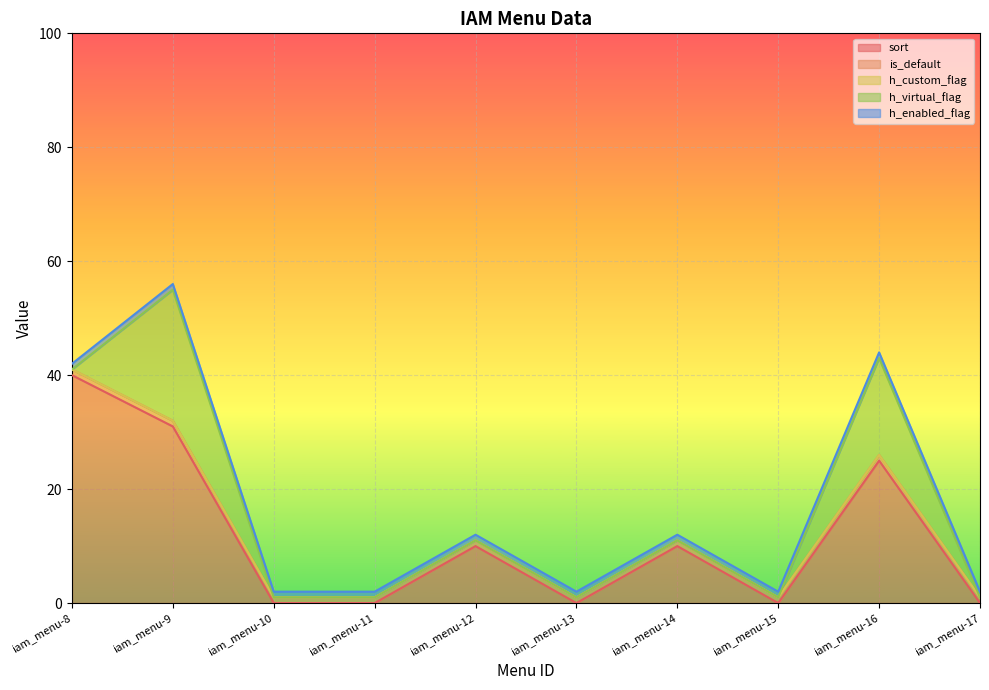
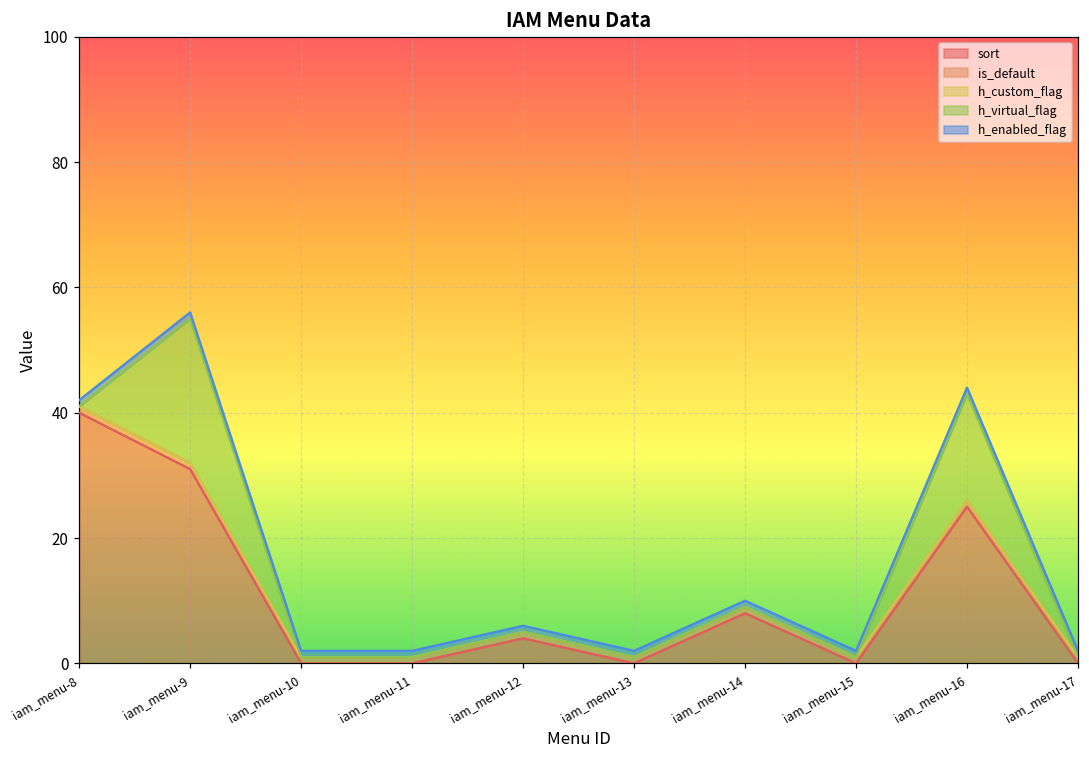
sort, iam_menu-12: 10 -> 4
sort, iam_menu-14: 10 -> 8
